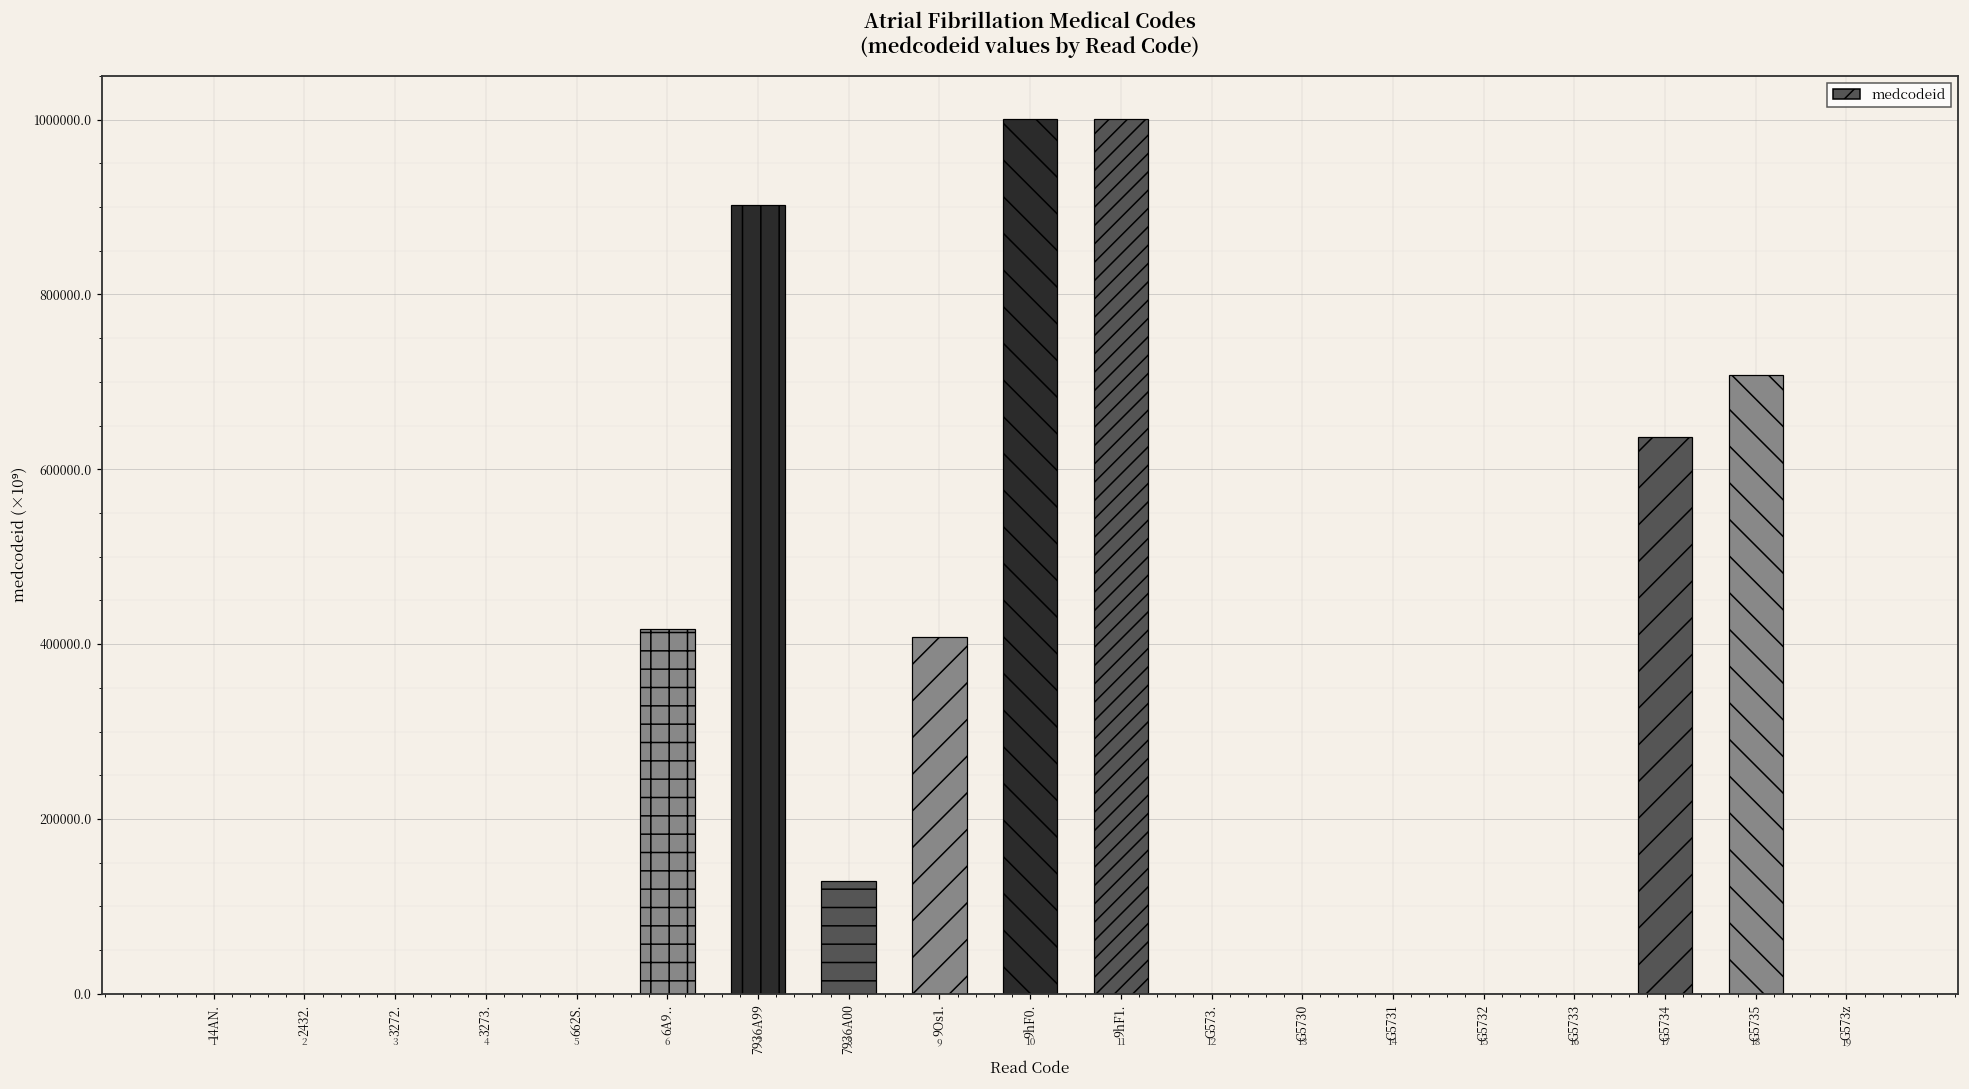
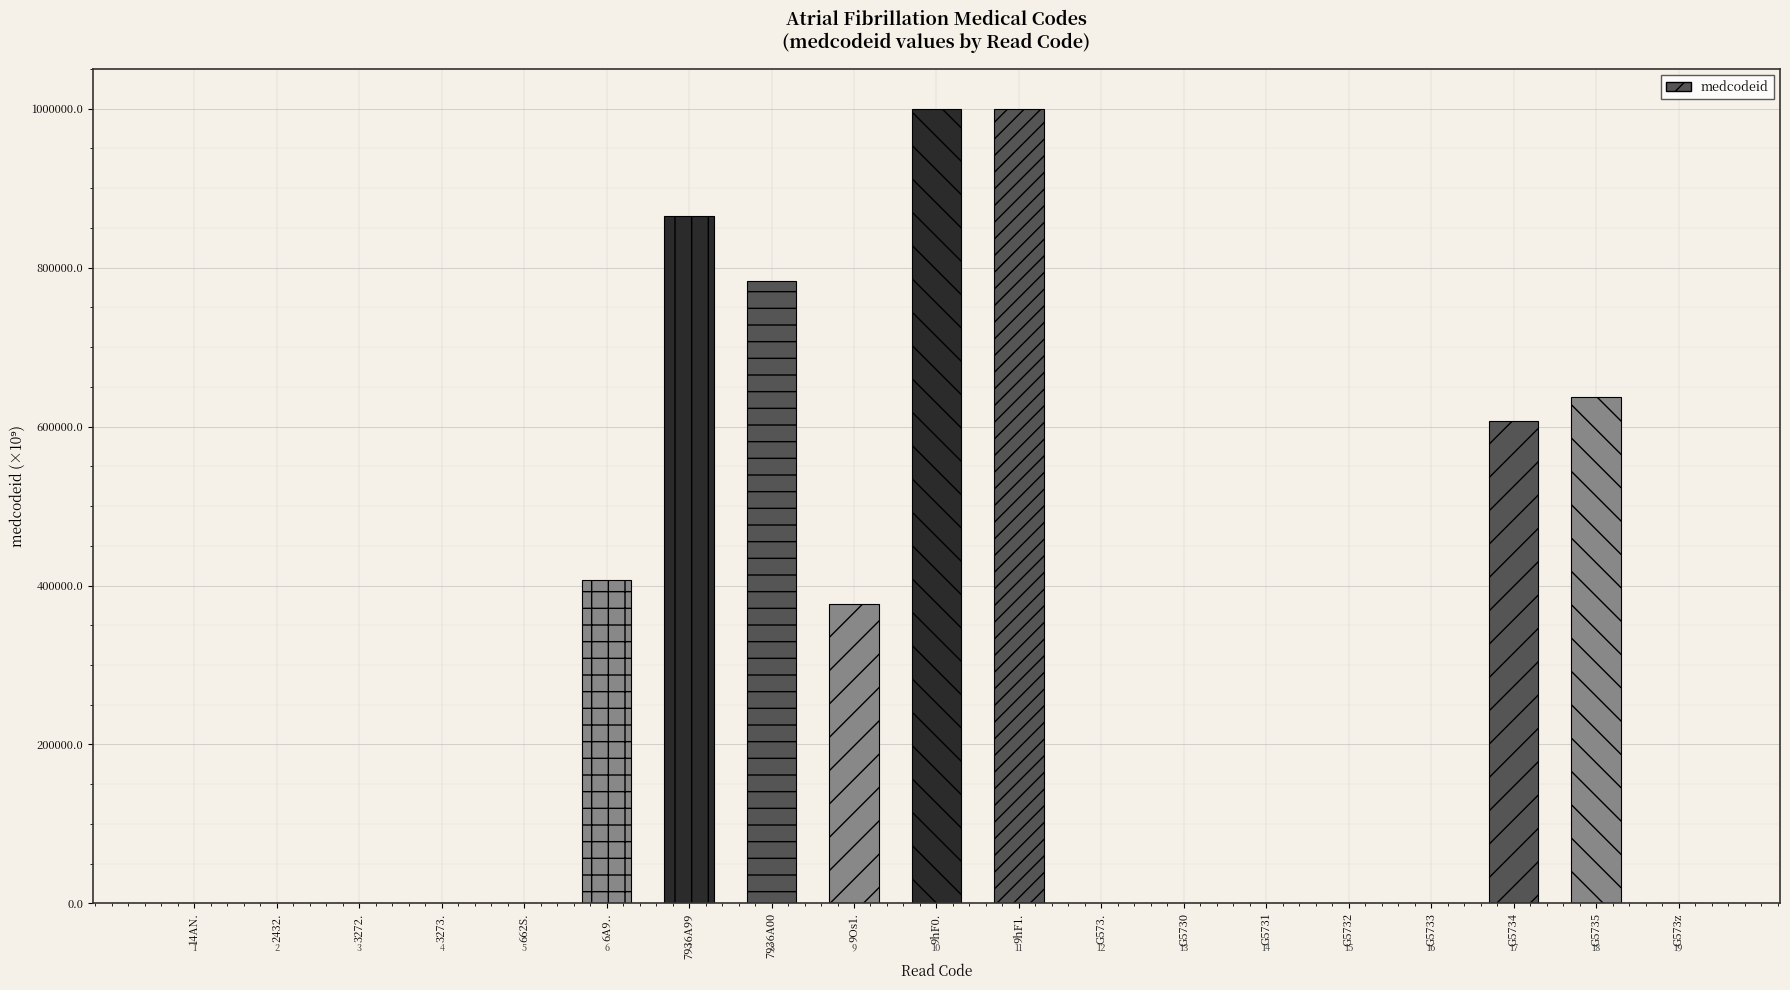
6A9..: 420000 -> 410000
7936A99: 900000 -> 870000
7936A00: 130000 -> 780000
9Os1.: 410000 -> 380000
G5734: 640000 -> 610000
G5735: 710000 -> 640000
